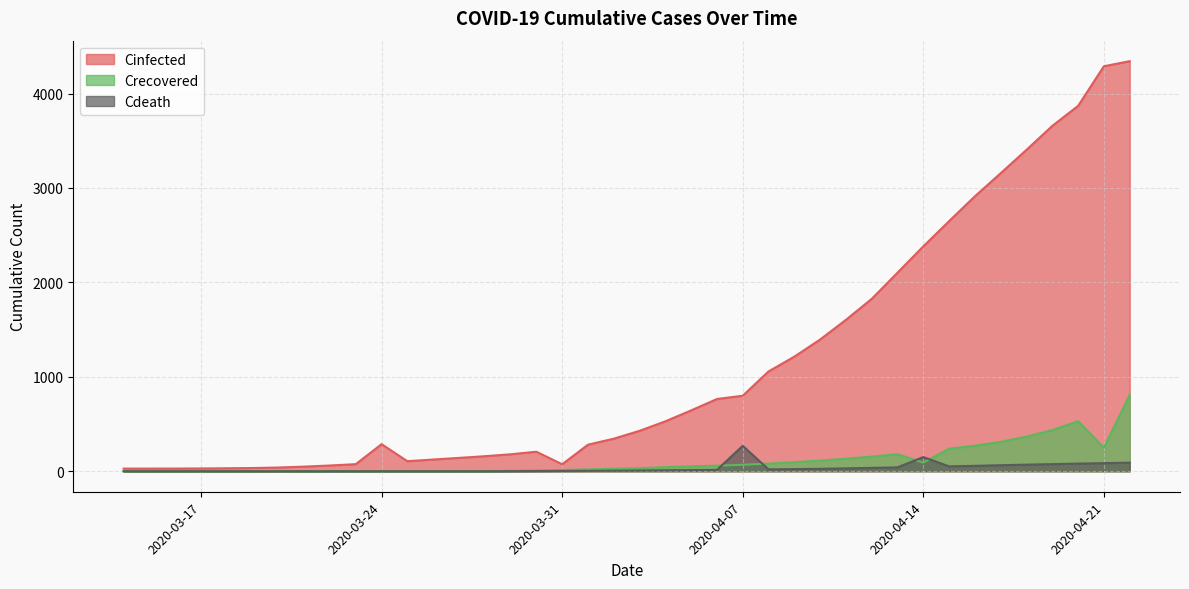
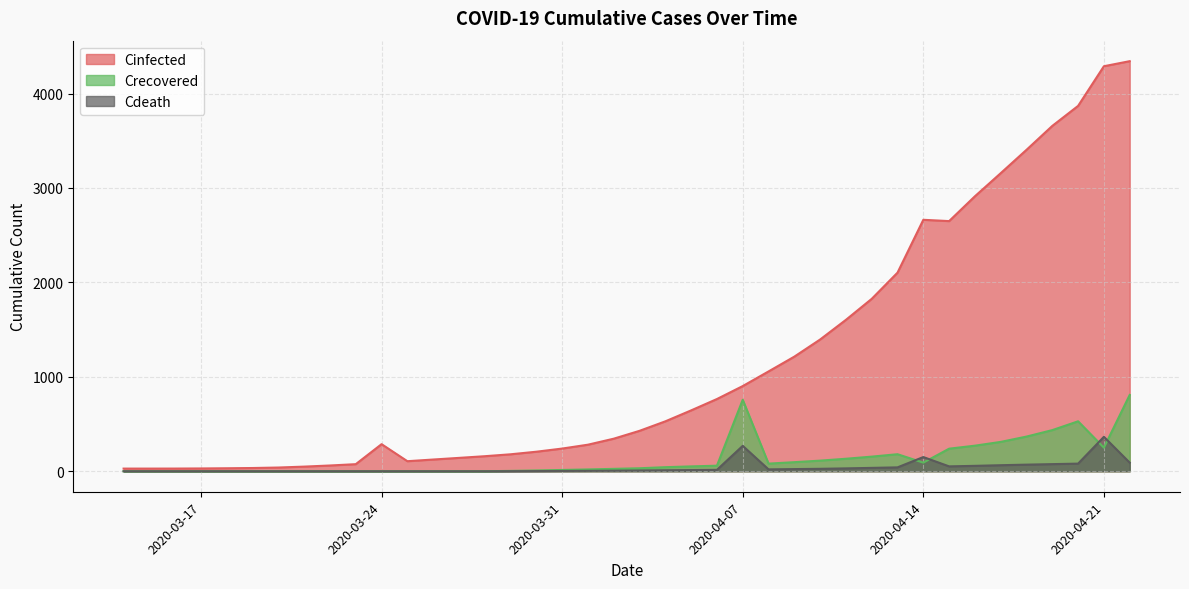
Cinfected, 2020-03-31: 100 -> 200
Cinfected, 2020-04-07: 800 -> 900
Crecovered, 2020-04-07: 100 -> 800
Cinfected, 2020-04-14: 2400 -> 2700
Cdeath, 2020-04-21: 100 -> 400
